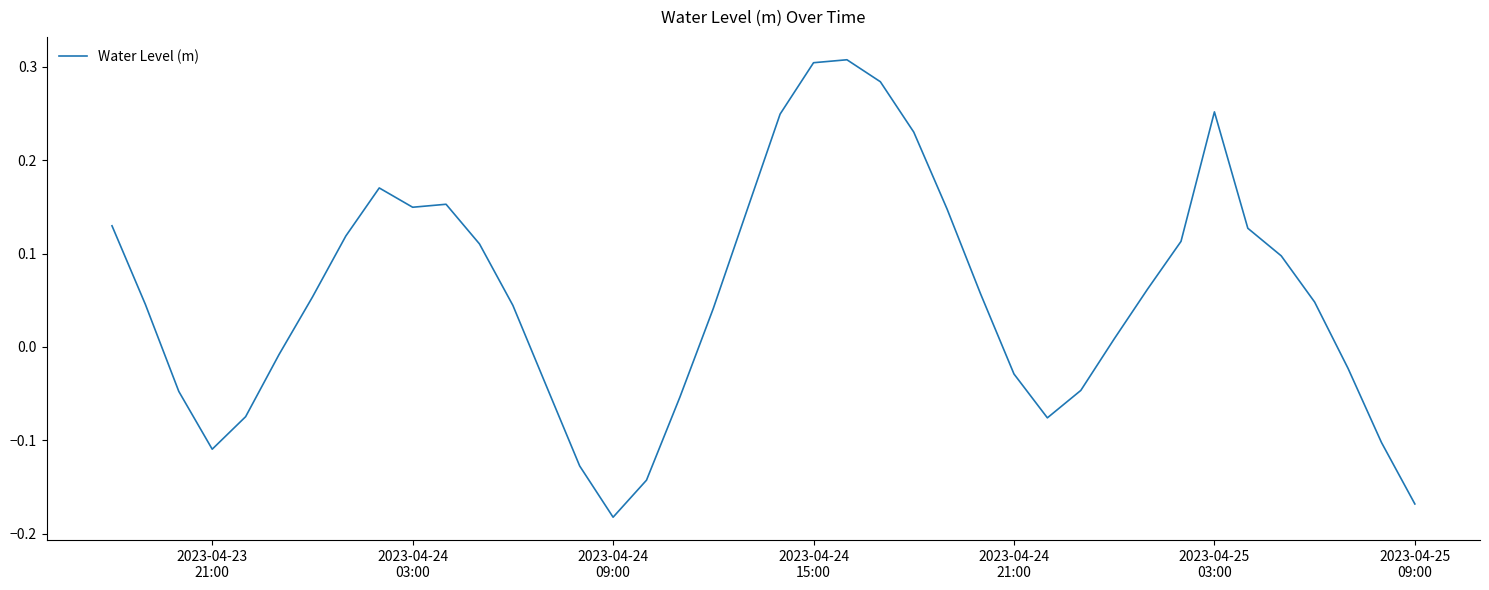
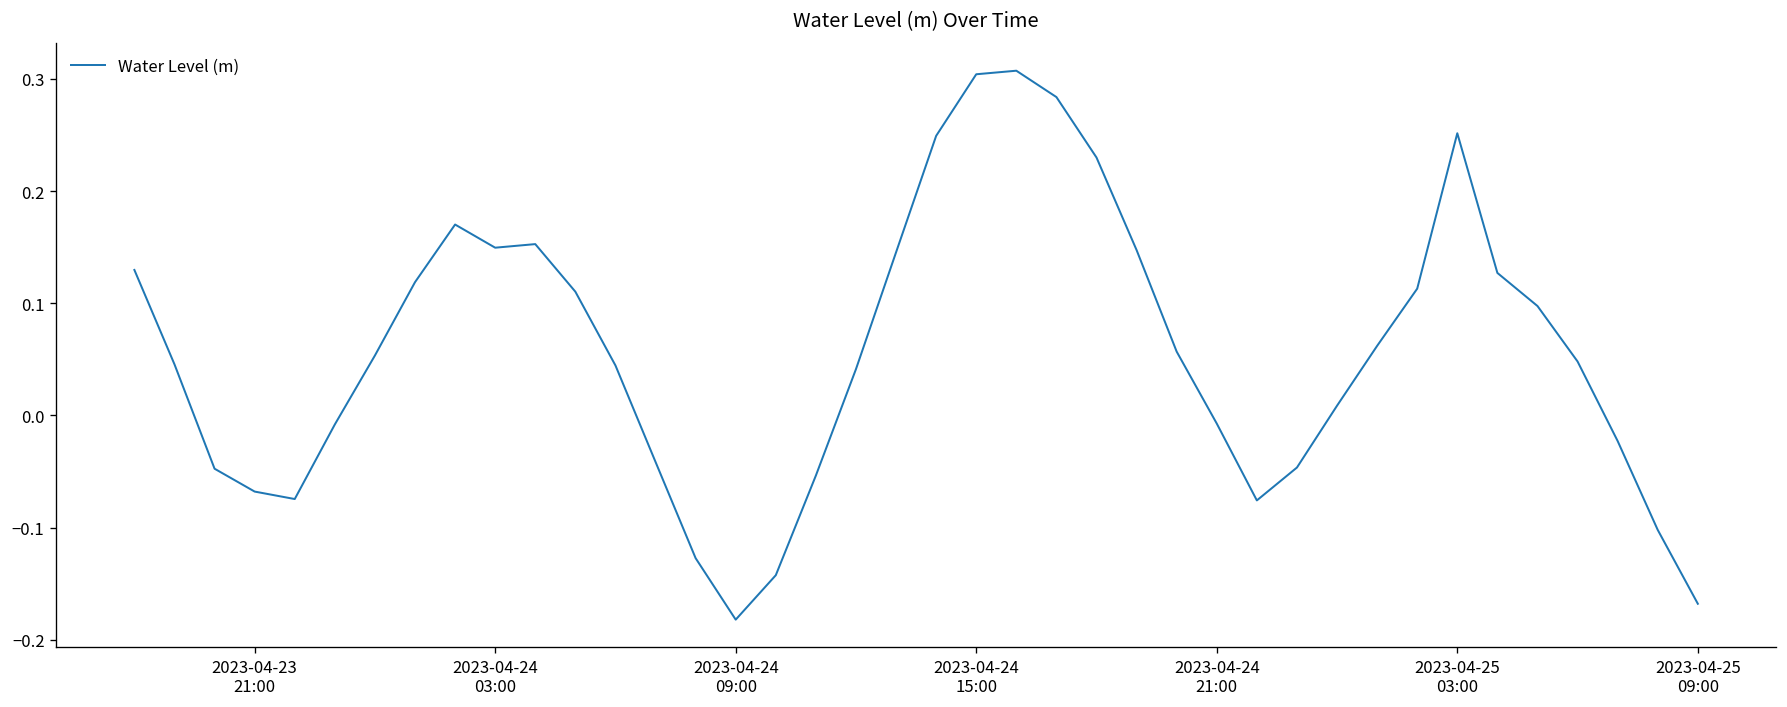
2023-04-23 21:00: -0.11 -> -0.07
2023-04-24 21:00: -0.03 -> -0.01
